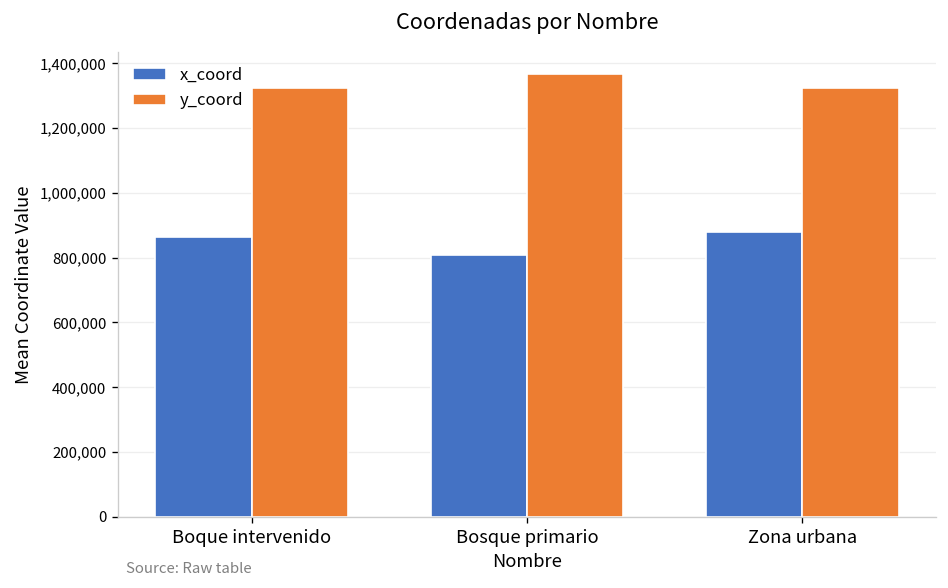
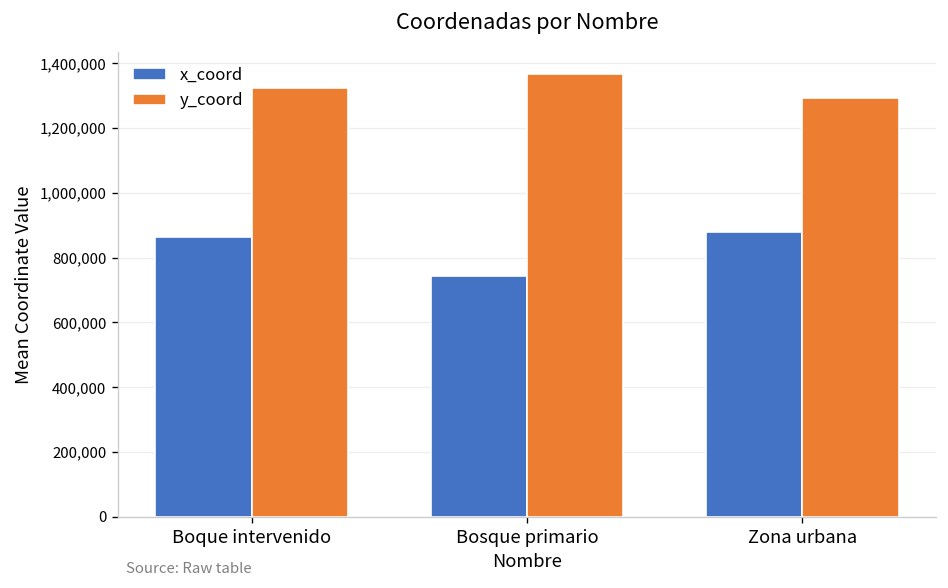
x_coord, Bosque primario: 810,000 -> 740,000
y_coord, Zona urbana: 1,320,000 -> 1,290,000
